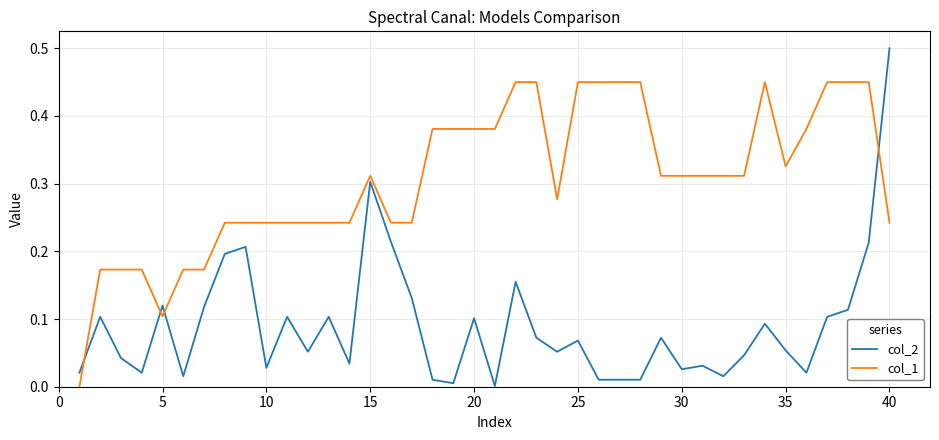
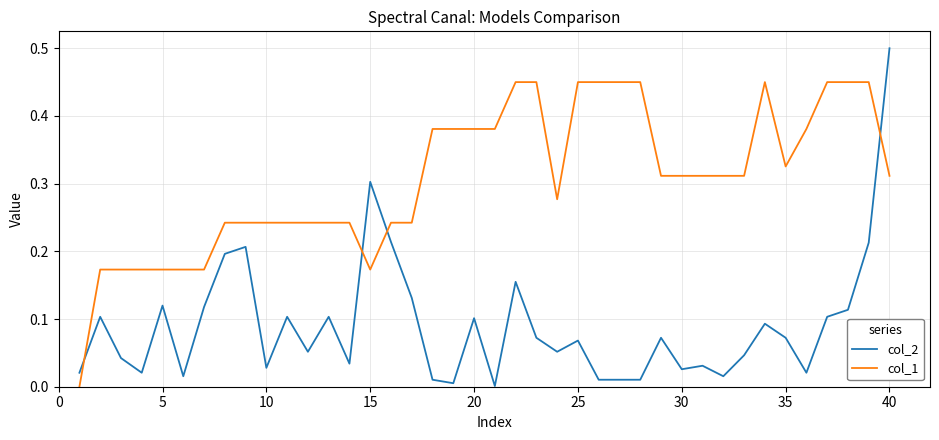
col_1, 5: 0.10 -> 0.17
col_1, 15: 0.31 -> 0.17
col_2, 35: 0.05 -> 0.07
col_1, 40: 0.24 -> 0.31
